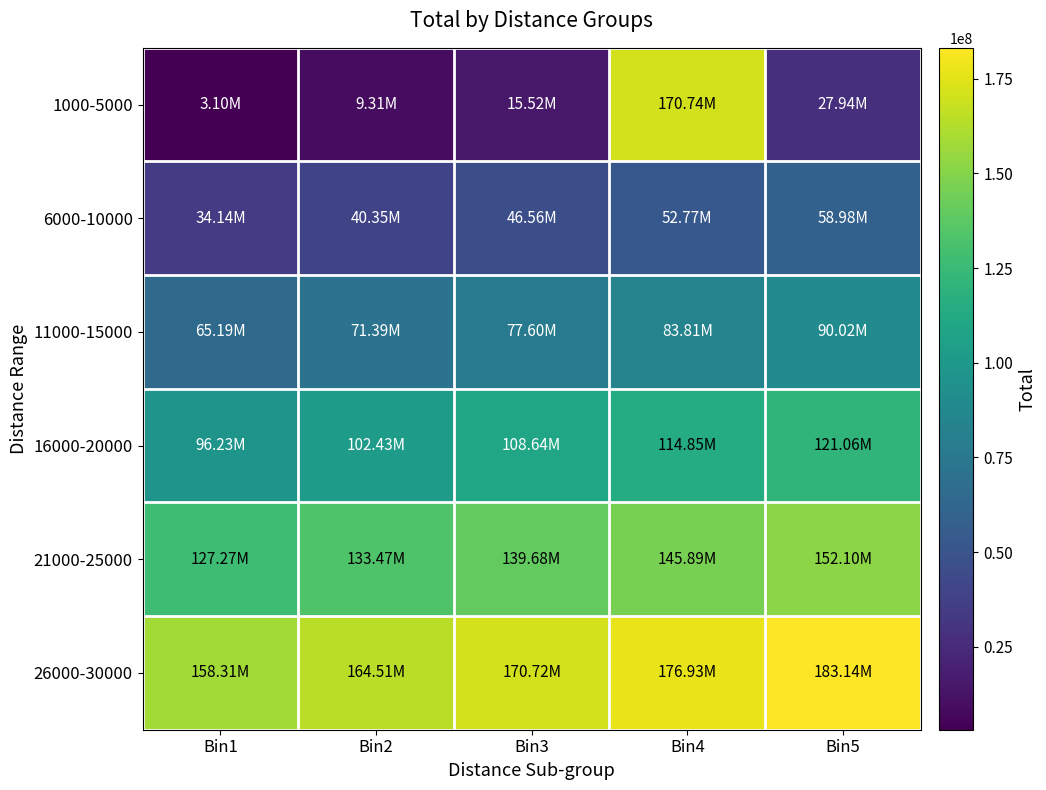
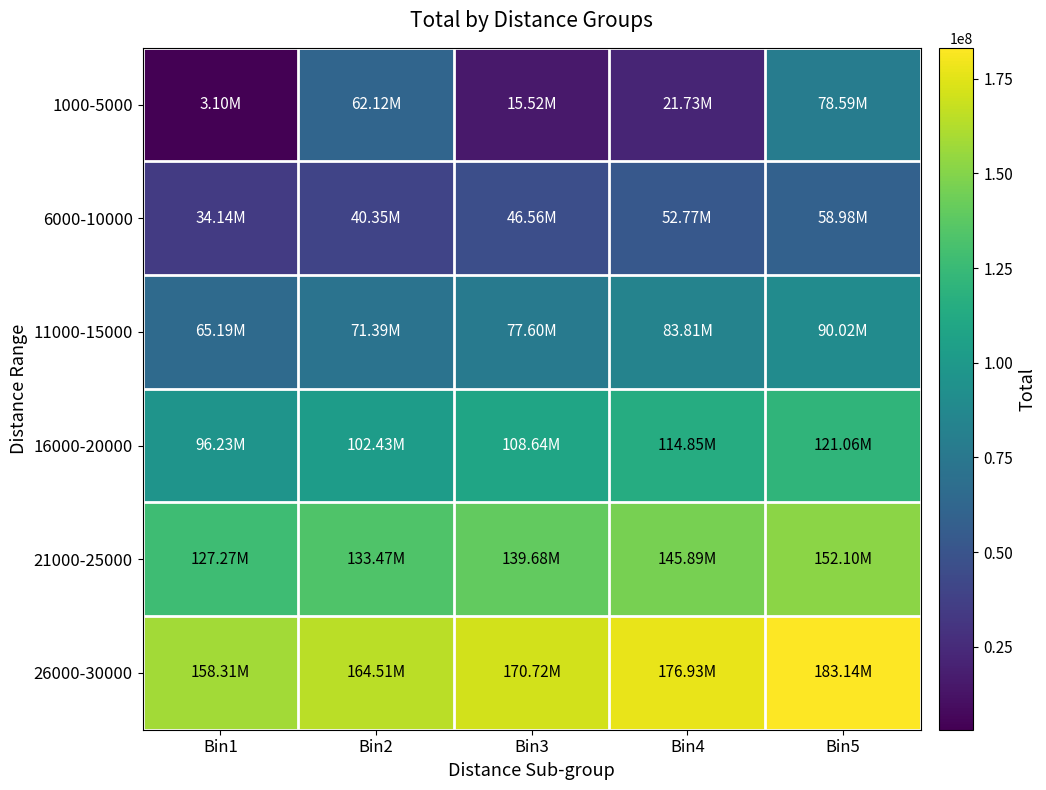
1000-5000, Bin2: 9.31M -> 62.12M
1000-5000, Bin4: 170.74M -> 21.73M
1000-5000, Bin5: 27.94M -> 78.59M
